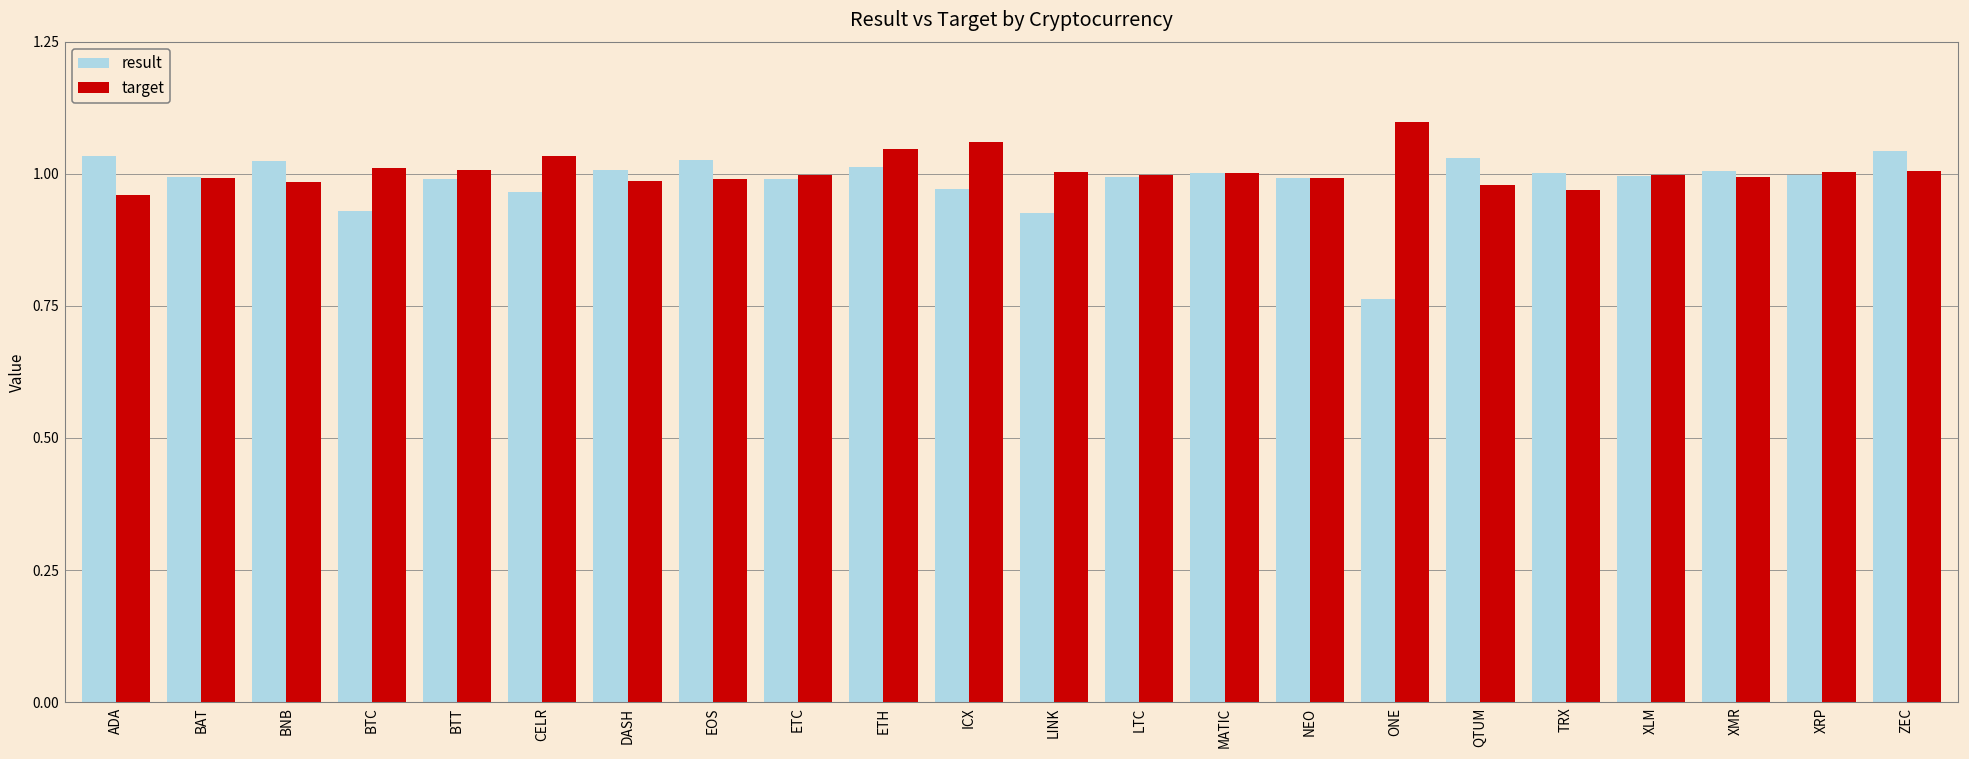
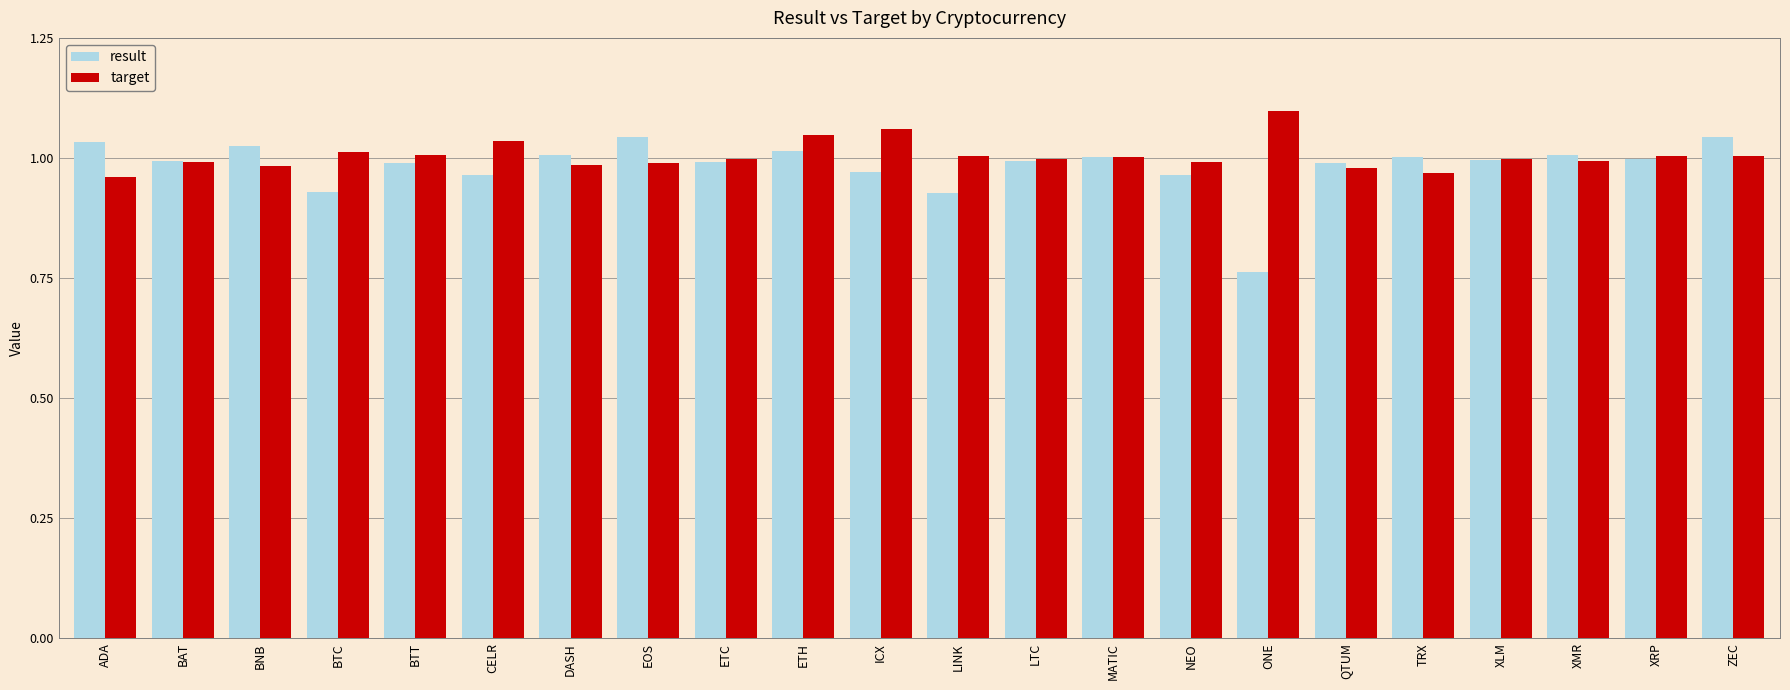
result, EOS: 1.03 -> 1.04
result, NEO: 0.99 -> 0.96
result, QTUM: 1.03 -> 0.99
